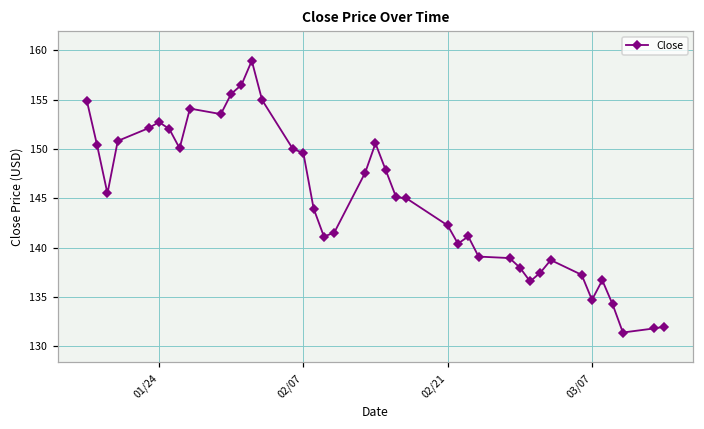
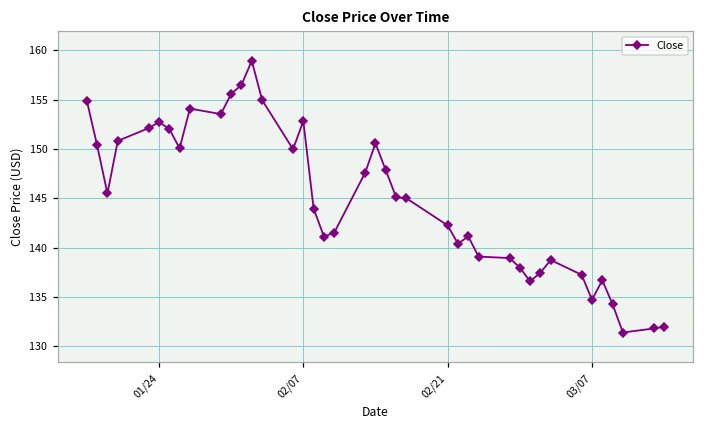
02/07: 150 -> 153
